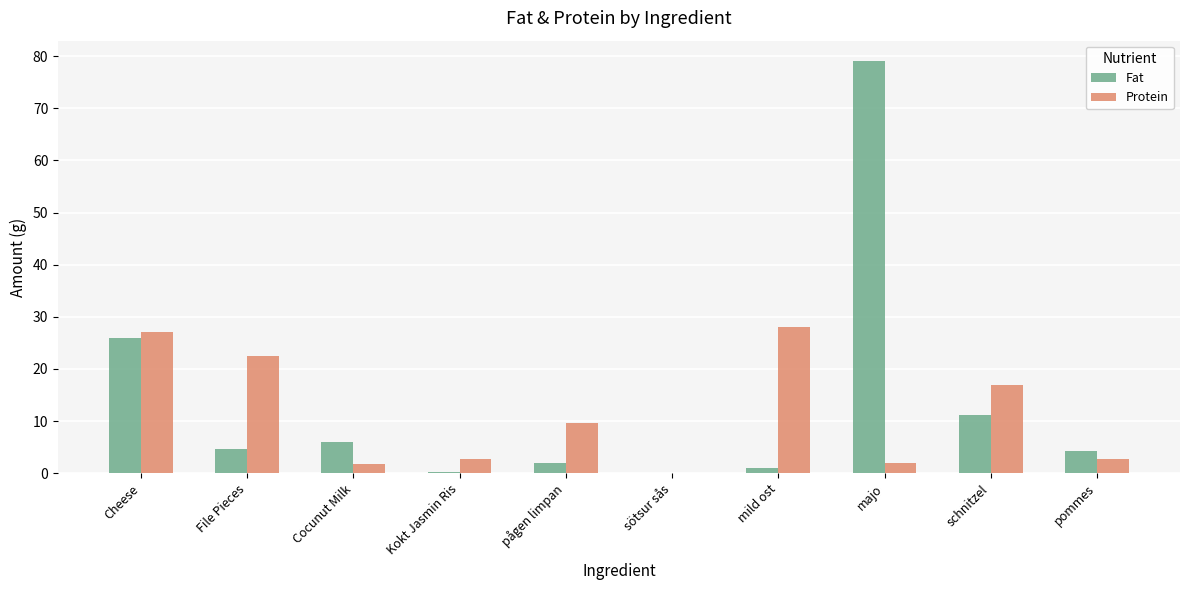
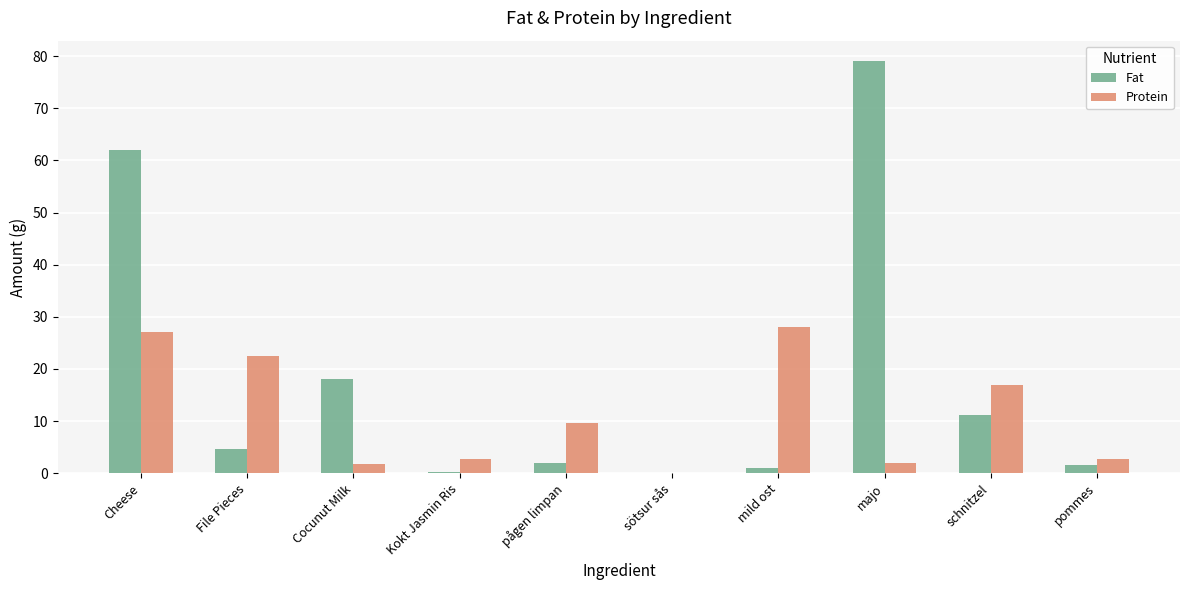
Fat, Cheese: 26 -> 62
Fat, Cocunut Milk: 6 -> 18
Fat, pommes: 4 -> 2
